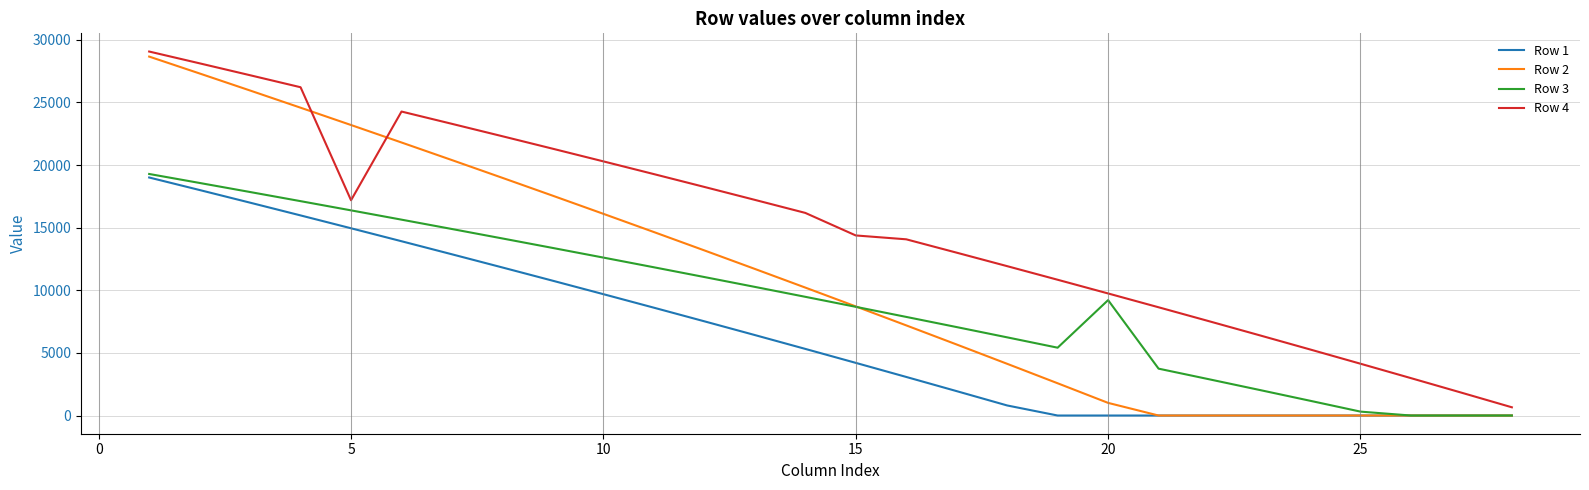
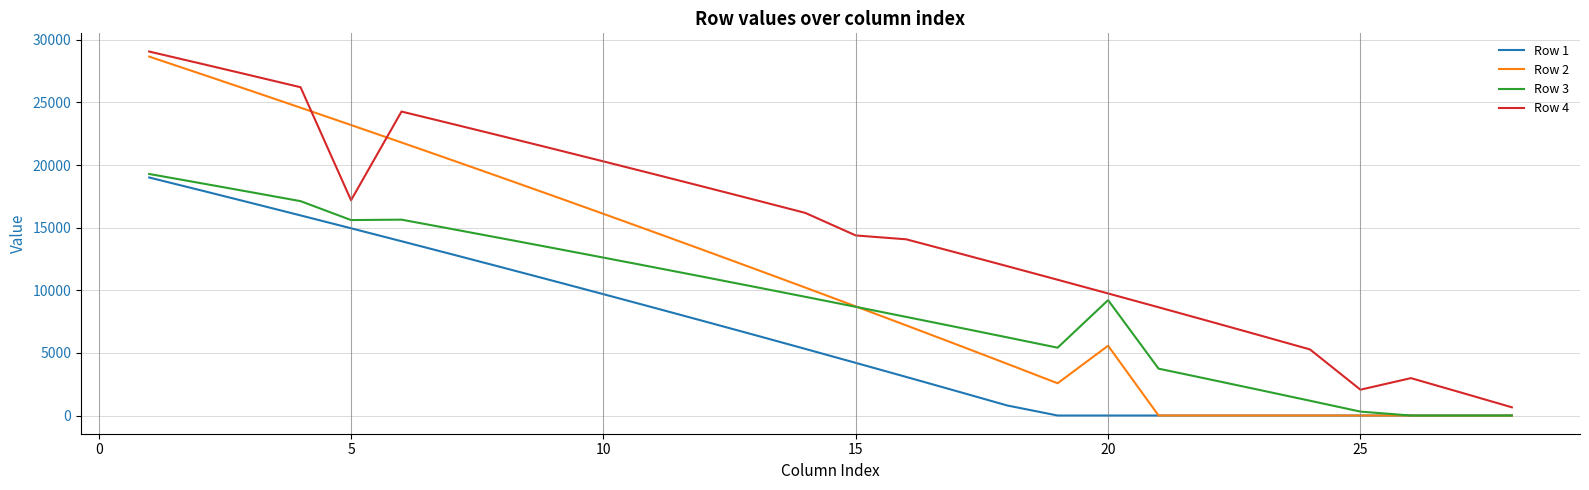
Row 3, 5: 16400 -> 15600
Row 2, 20: 1000 -> 5600
Row 4, 25: 4100 -> 2100
